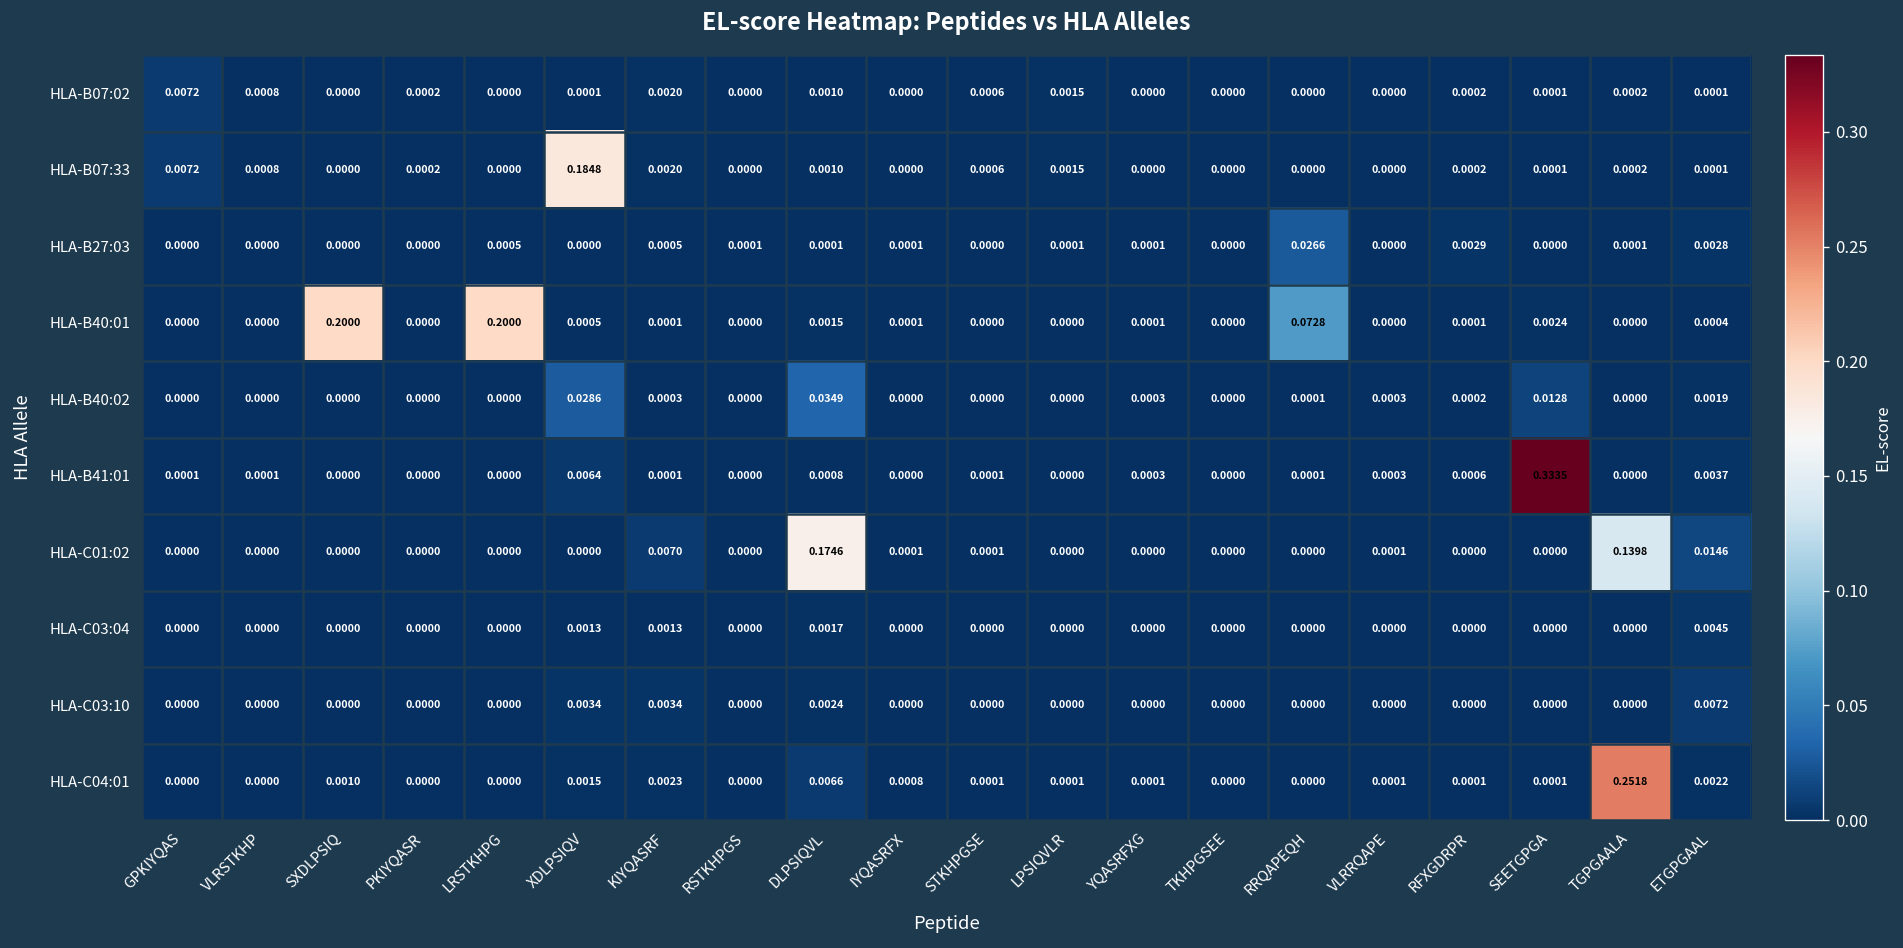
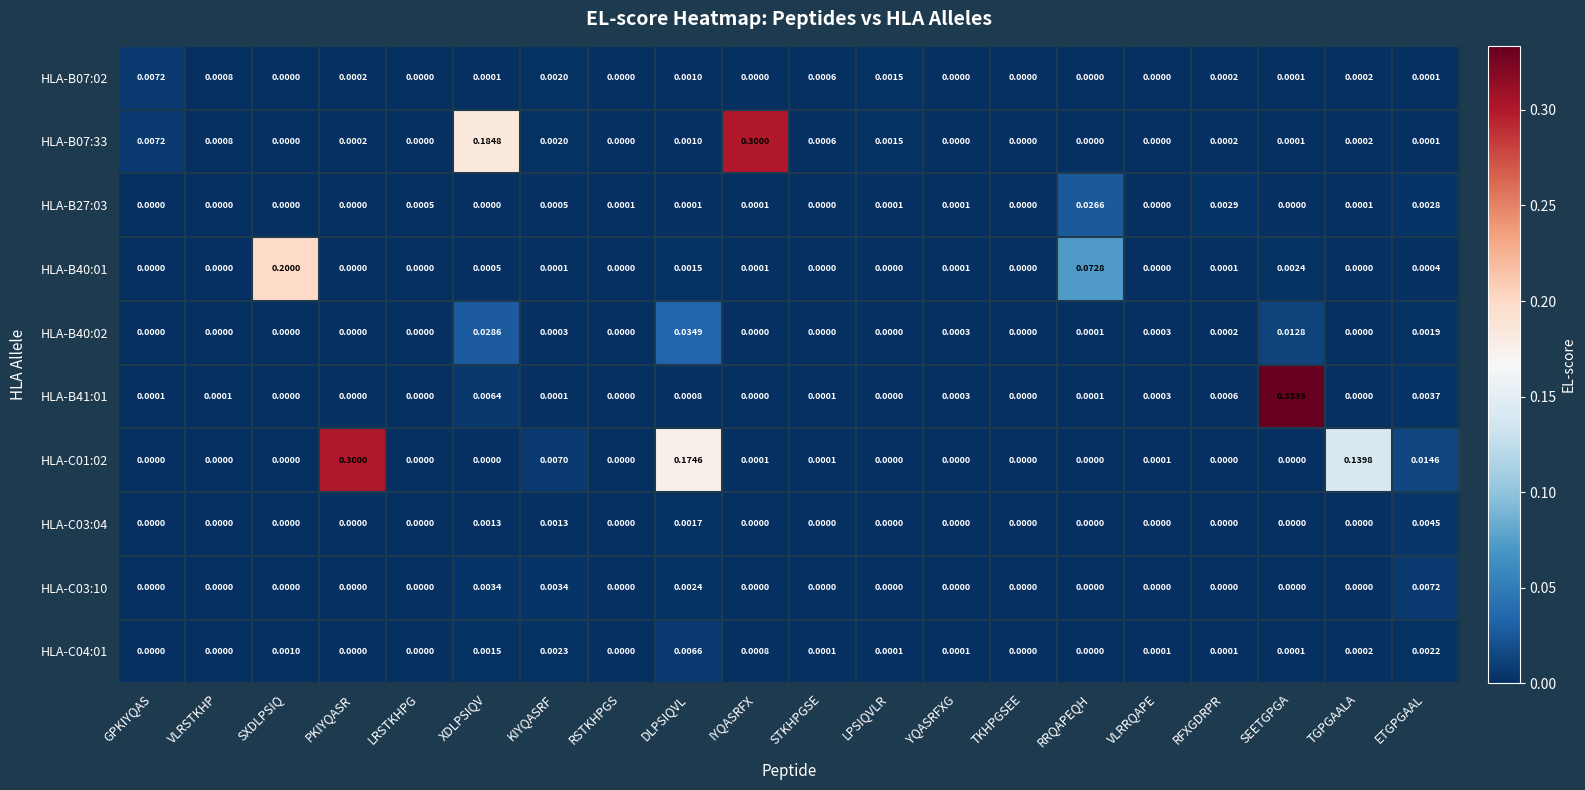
HLA-B07:33, IYQASRFX: 0.0000 -> 0.3000
HLA-B40:01, LRSTKHPG: 0.2000 -> 0.0000
HLA-C01:02, PKIYQASR: 0.0000 -> 0.3000
HLA-C04:01, TGPGAALA: 0.2518 -> 0.0002
